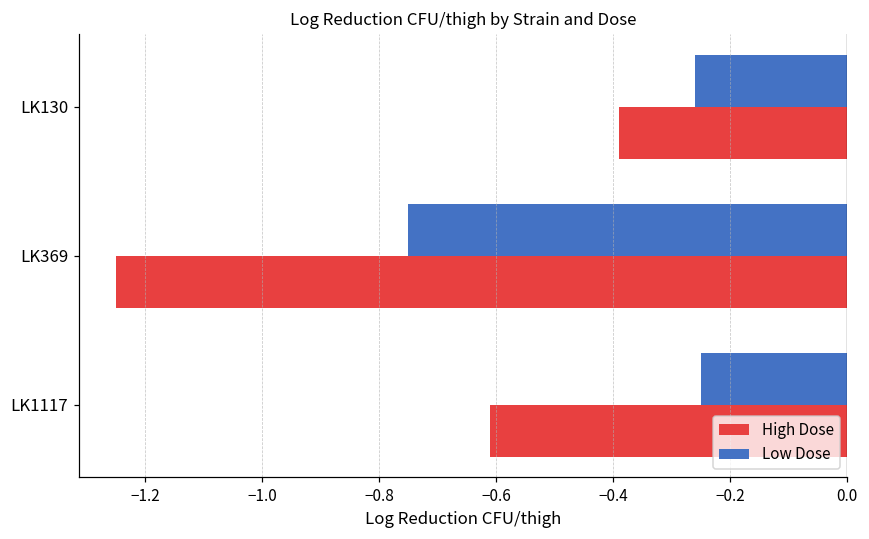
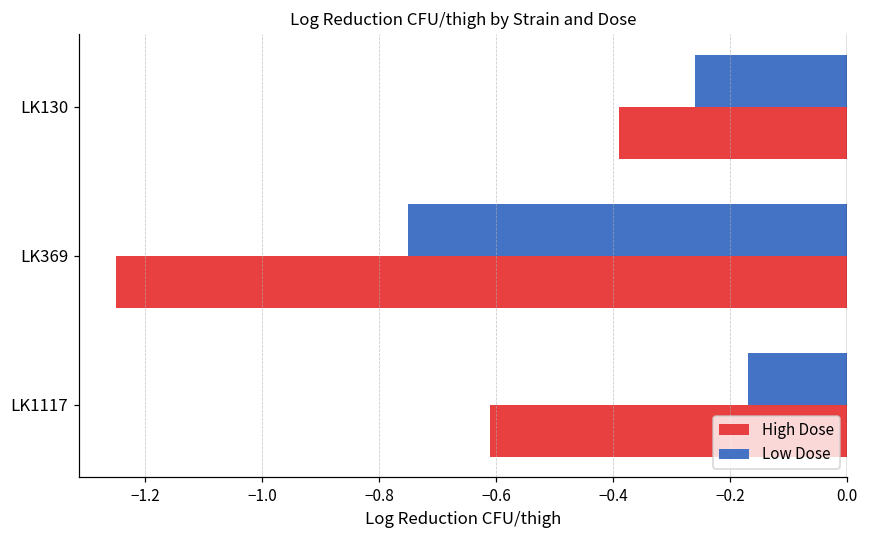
Low Dose, LK1117: -0.25 -> -0.17
